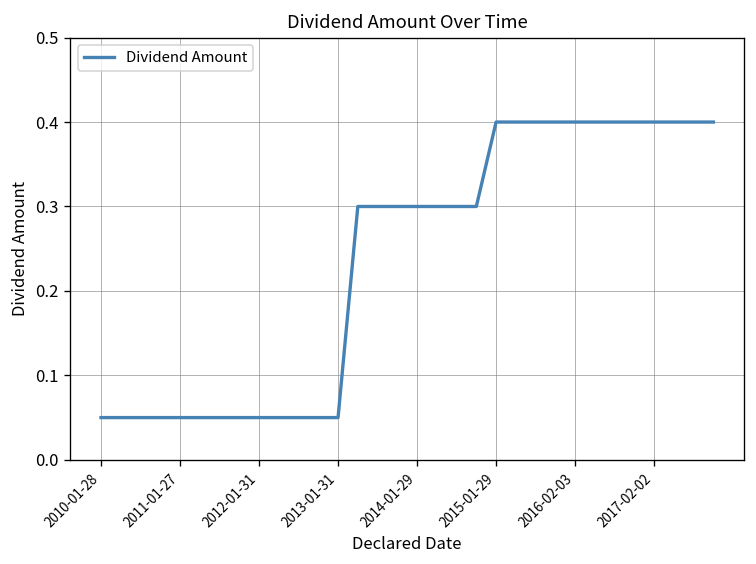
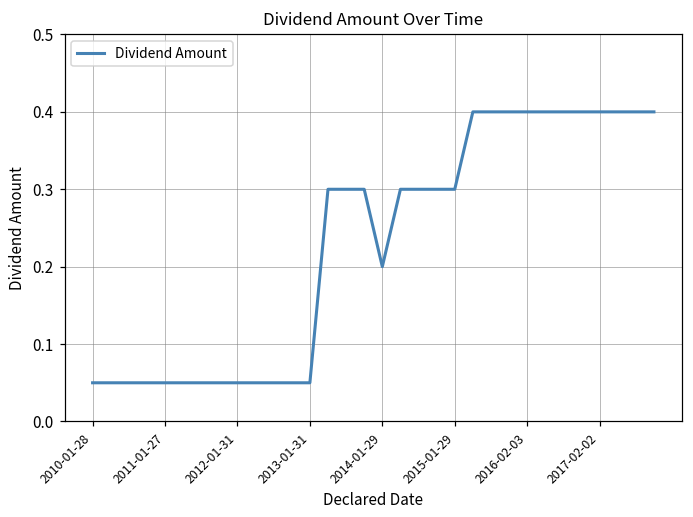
2014-01-29: 0.3 -> 0.2
2015-01-29: 0.4 -> 0.3
